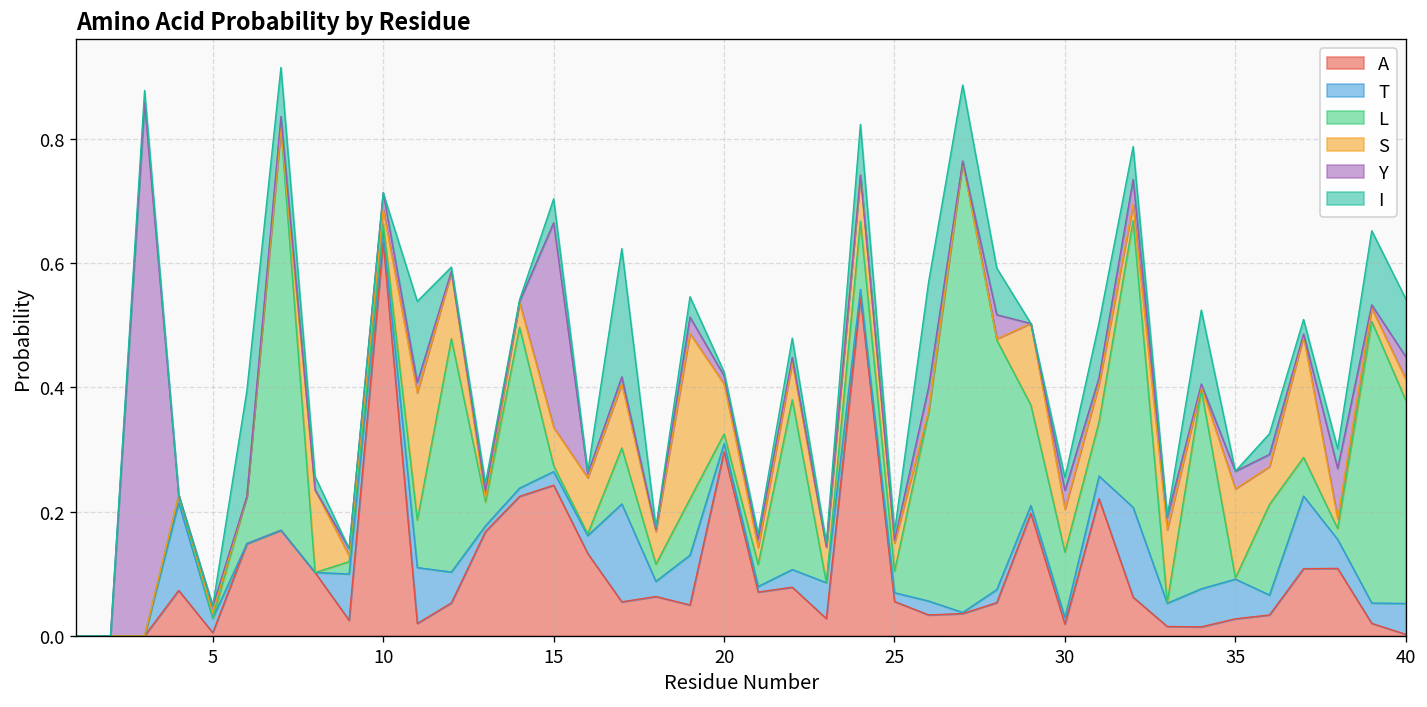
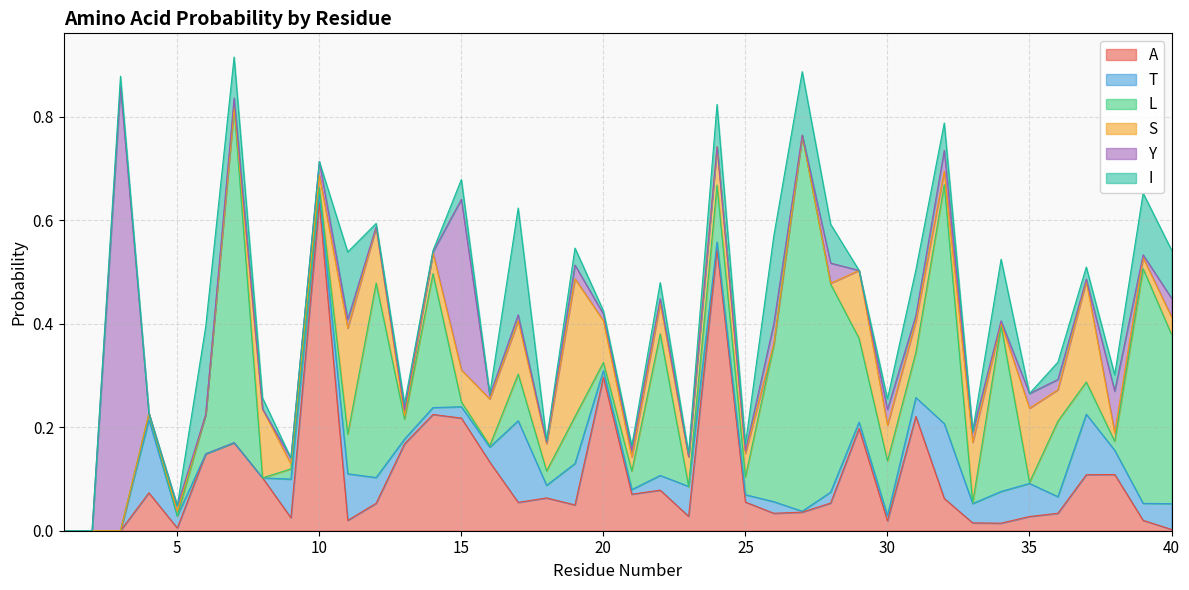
A, 15: 0.24 -> 0.22
